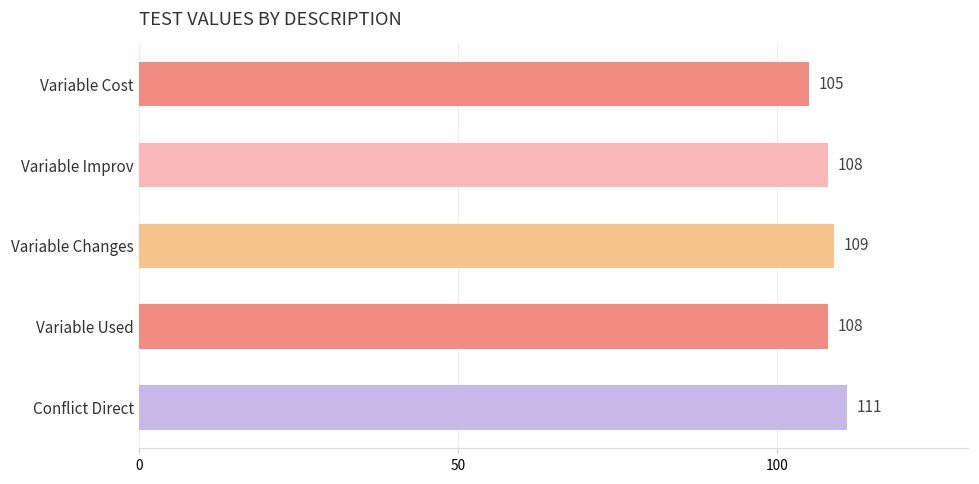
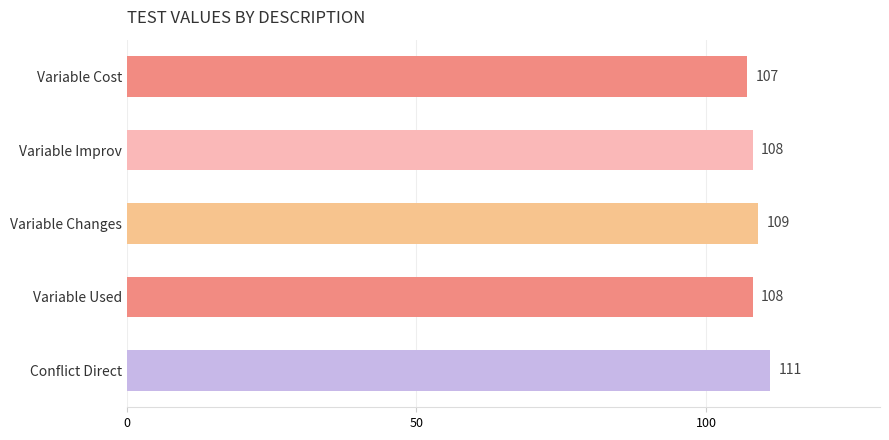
Variable Cost: 105 -> 107
